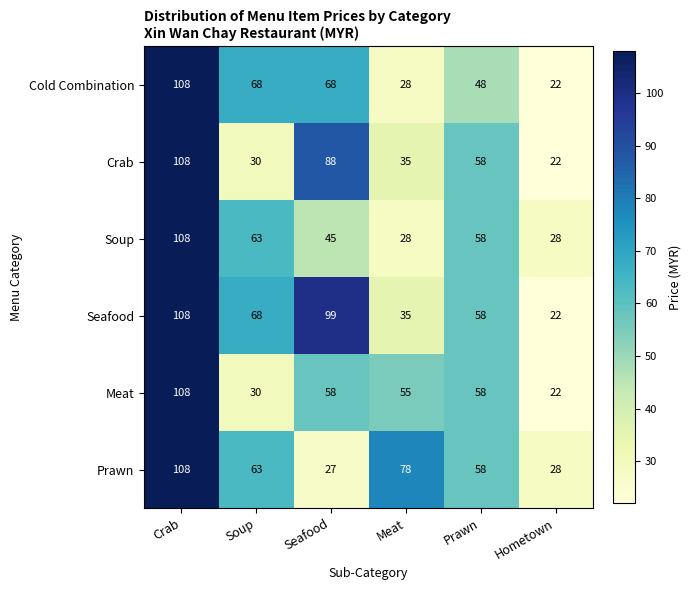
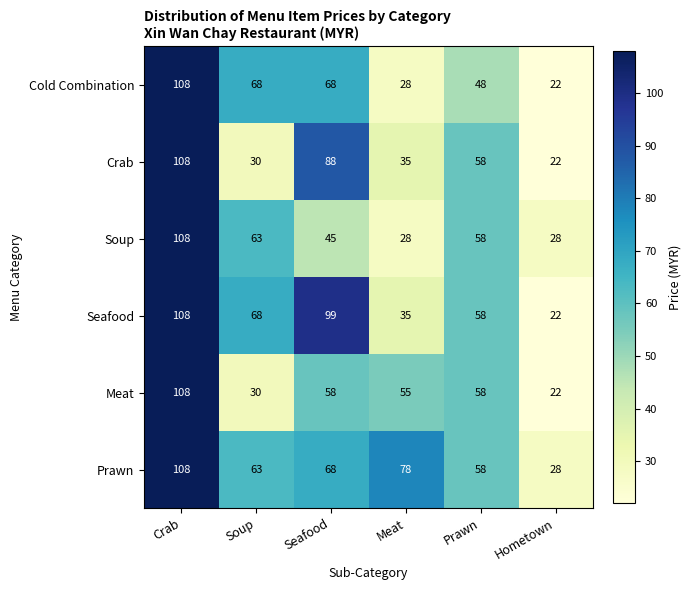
Prawn, Seafood: 27 -> 68
